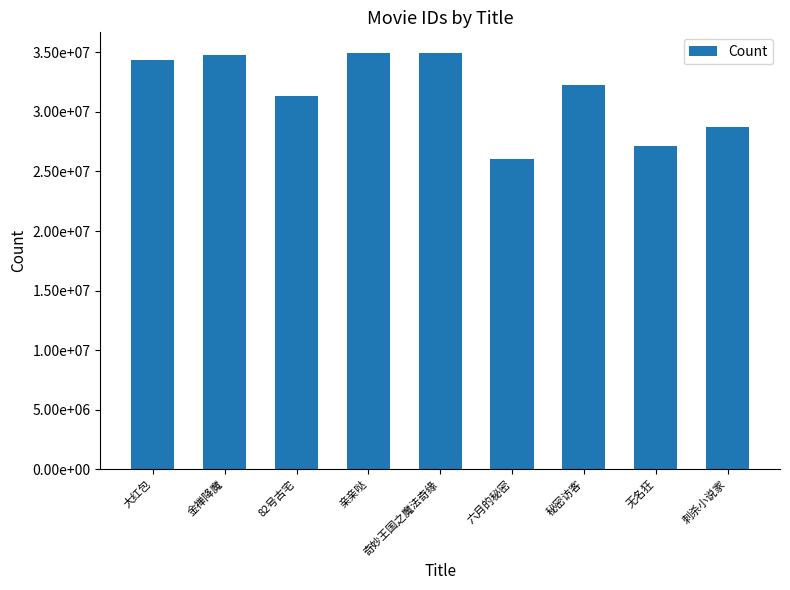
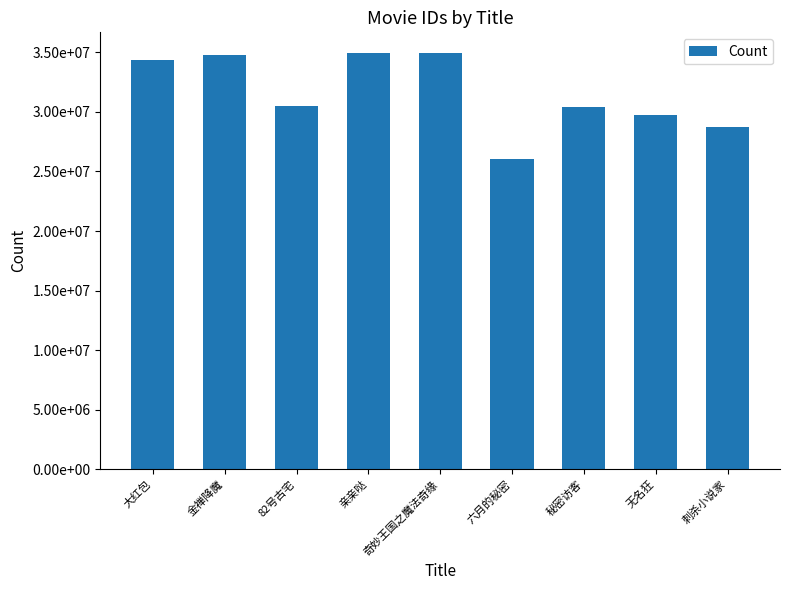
82号古宅: 31300000 -> 30500000
秘密访客: 32300000 -> 30400000
无名狂: 27100000 -> 29800000
